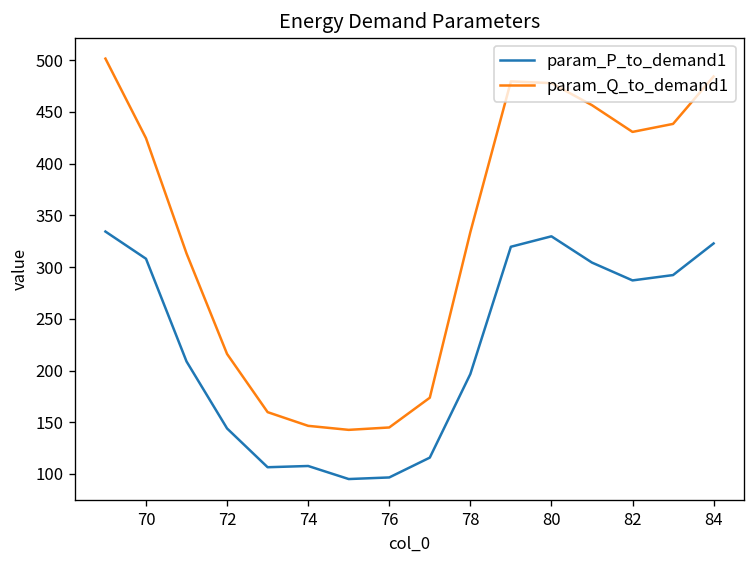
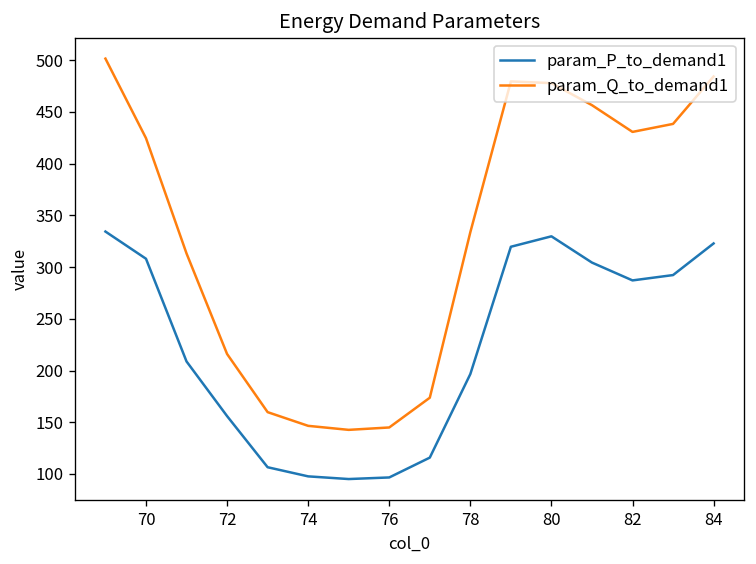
param_P_to_demand1, 72: 140 -> 160
param_P_to_demand1, 74: 110 -> 100
